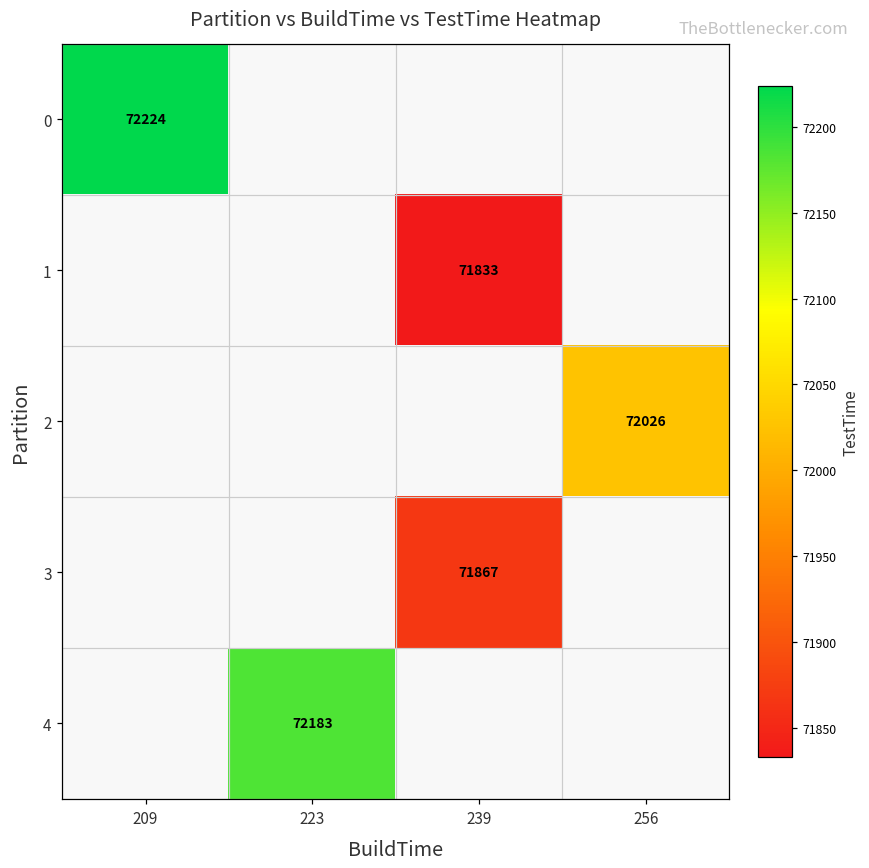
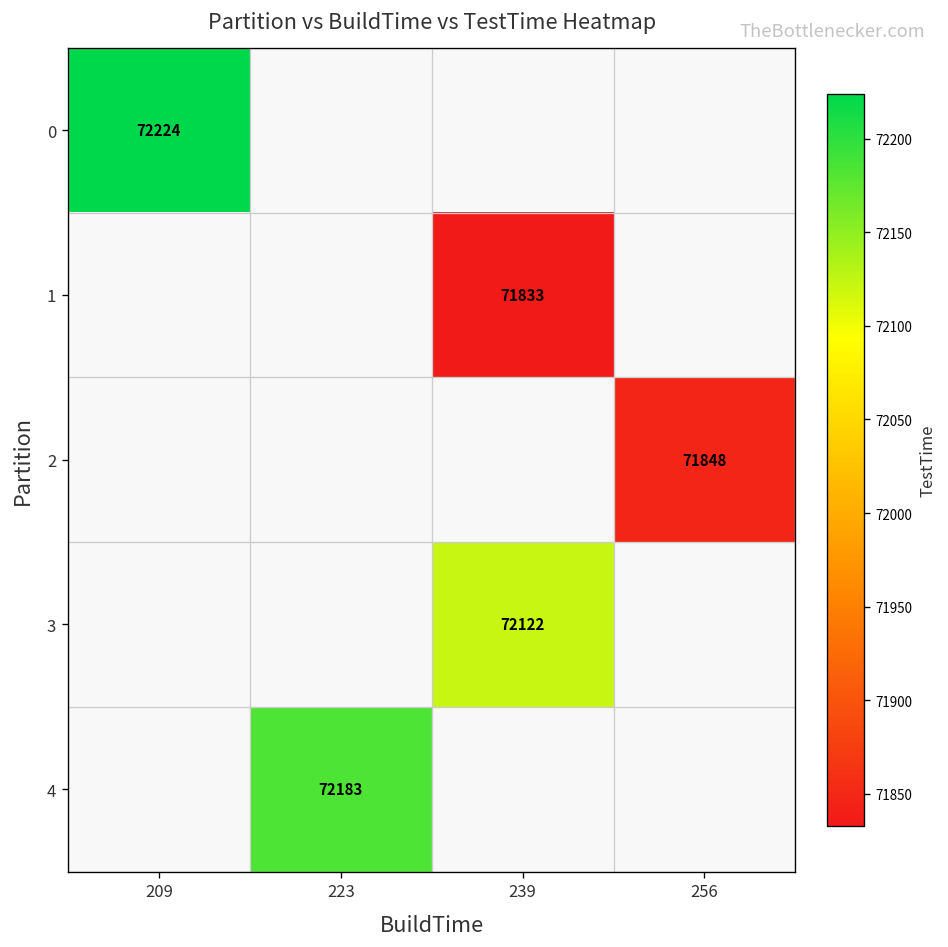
2, 256: 72026 -> 71848
3, 239: 71867 -> 72122
